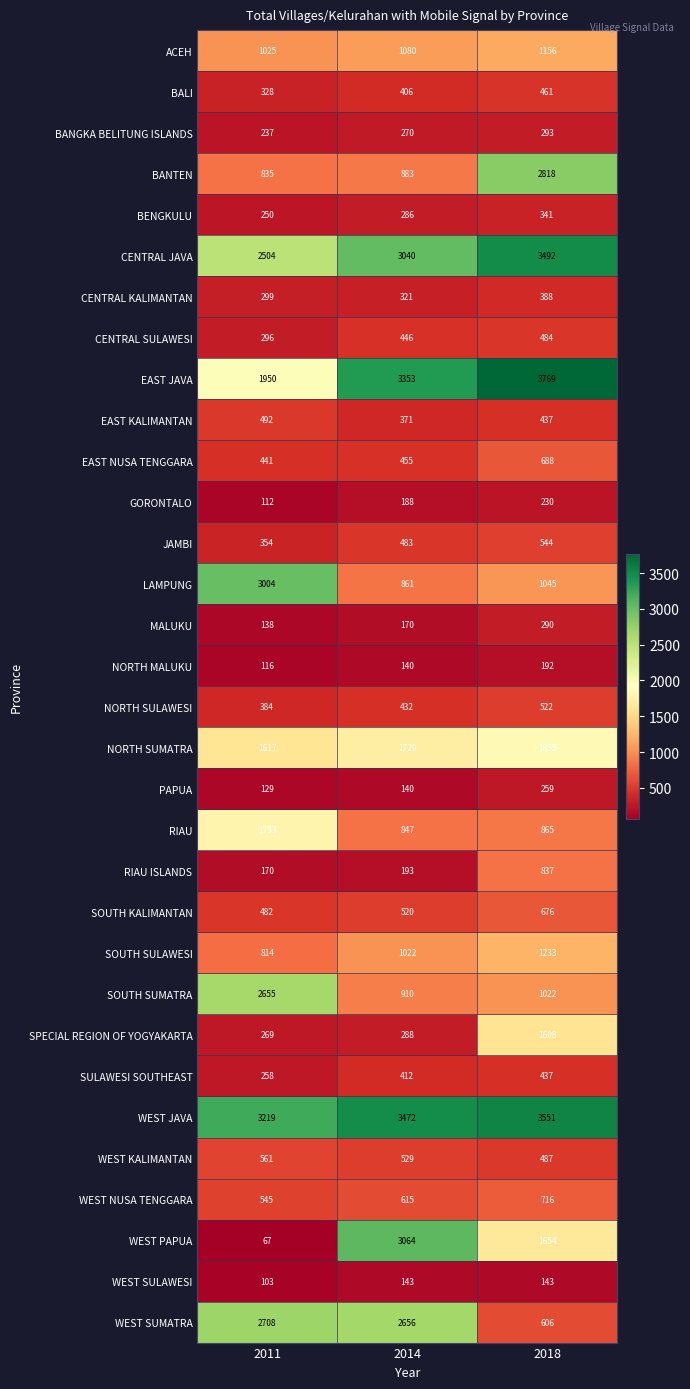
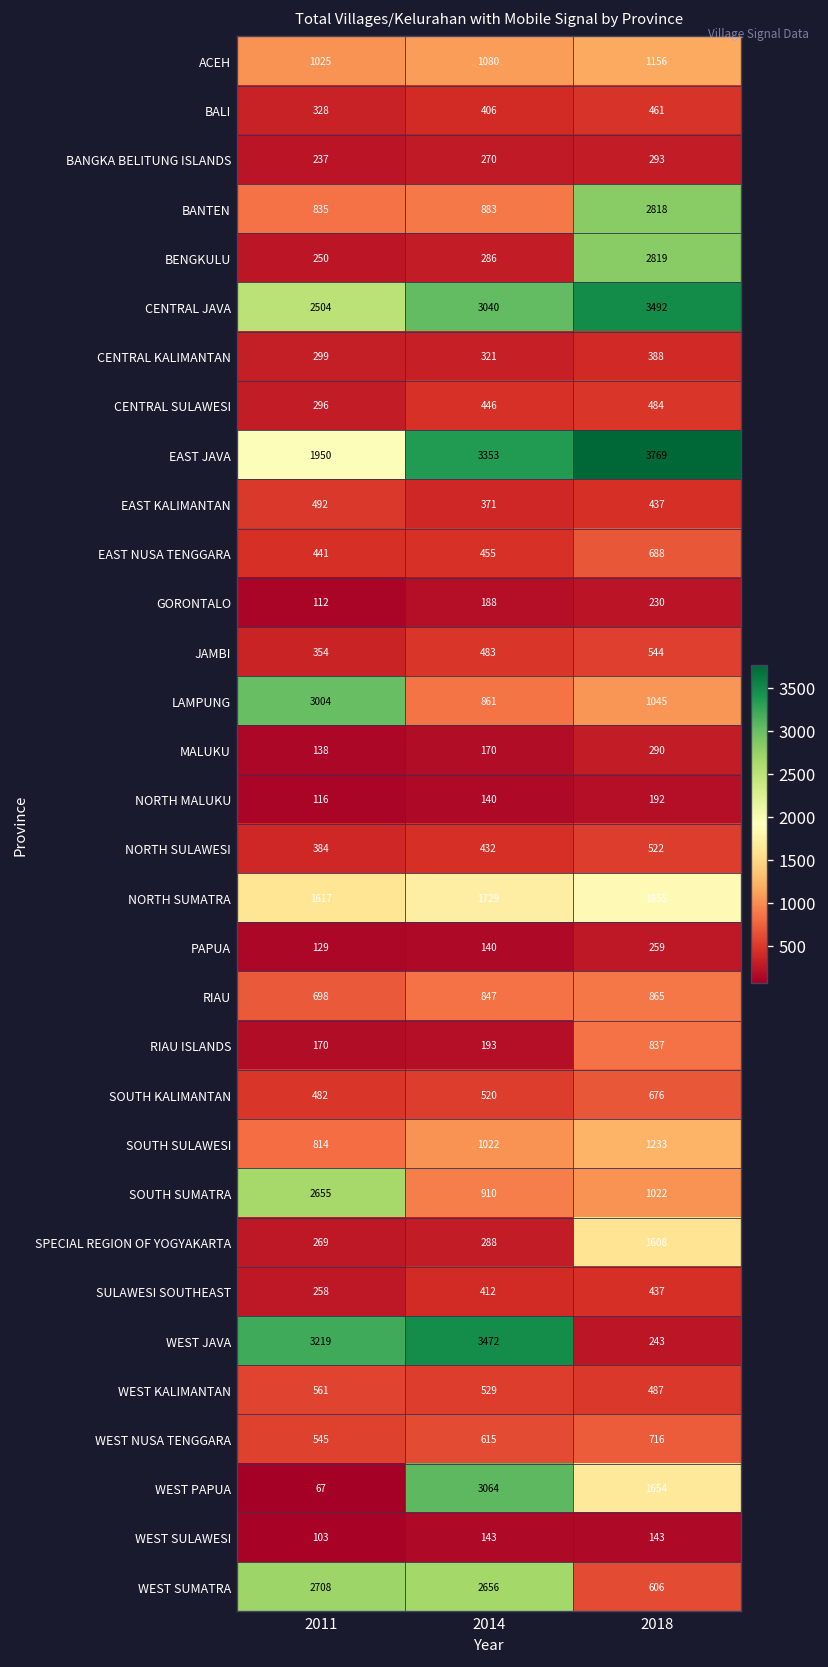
BENGKULU, 2018: 341 -> 2819
RIAU, 2011: 1793 -> 698
WEST JAVA, 2018: 3551 -> 243
